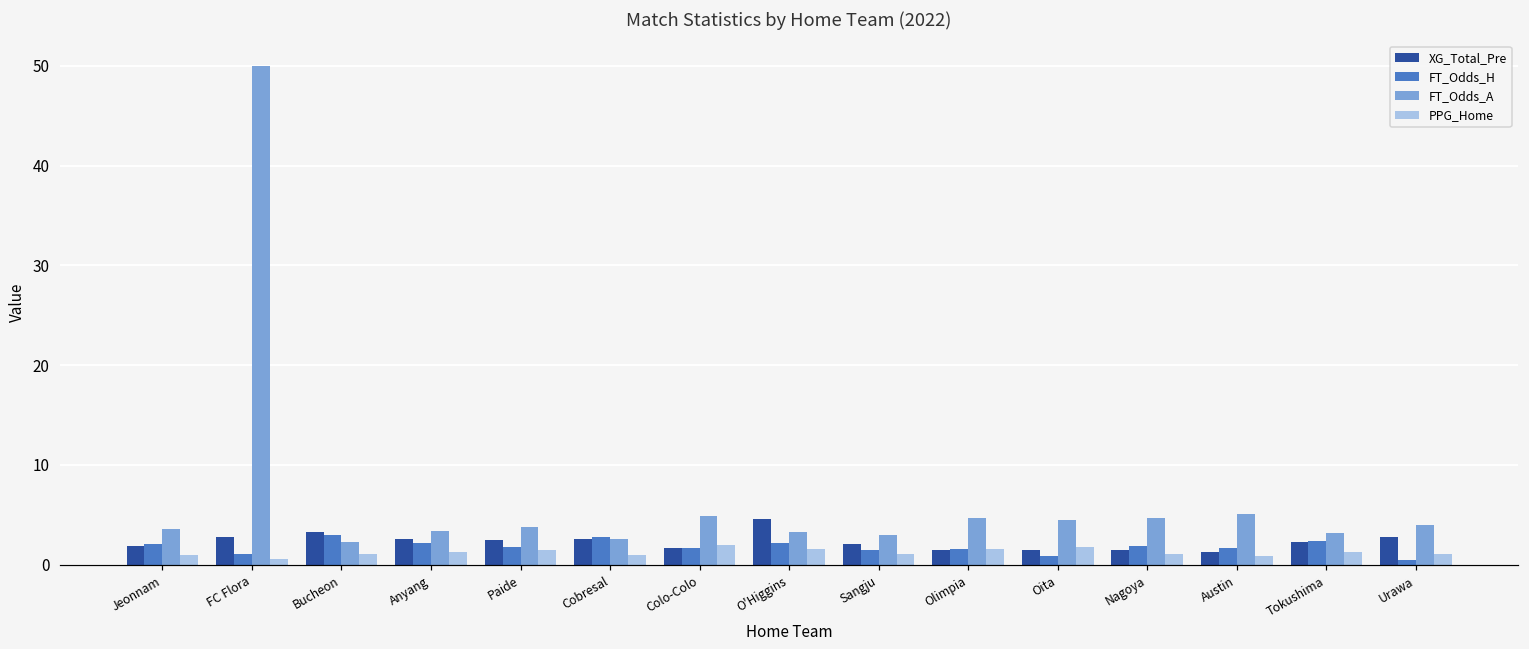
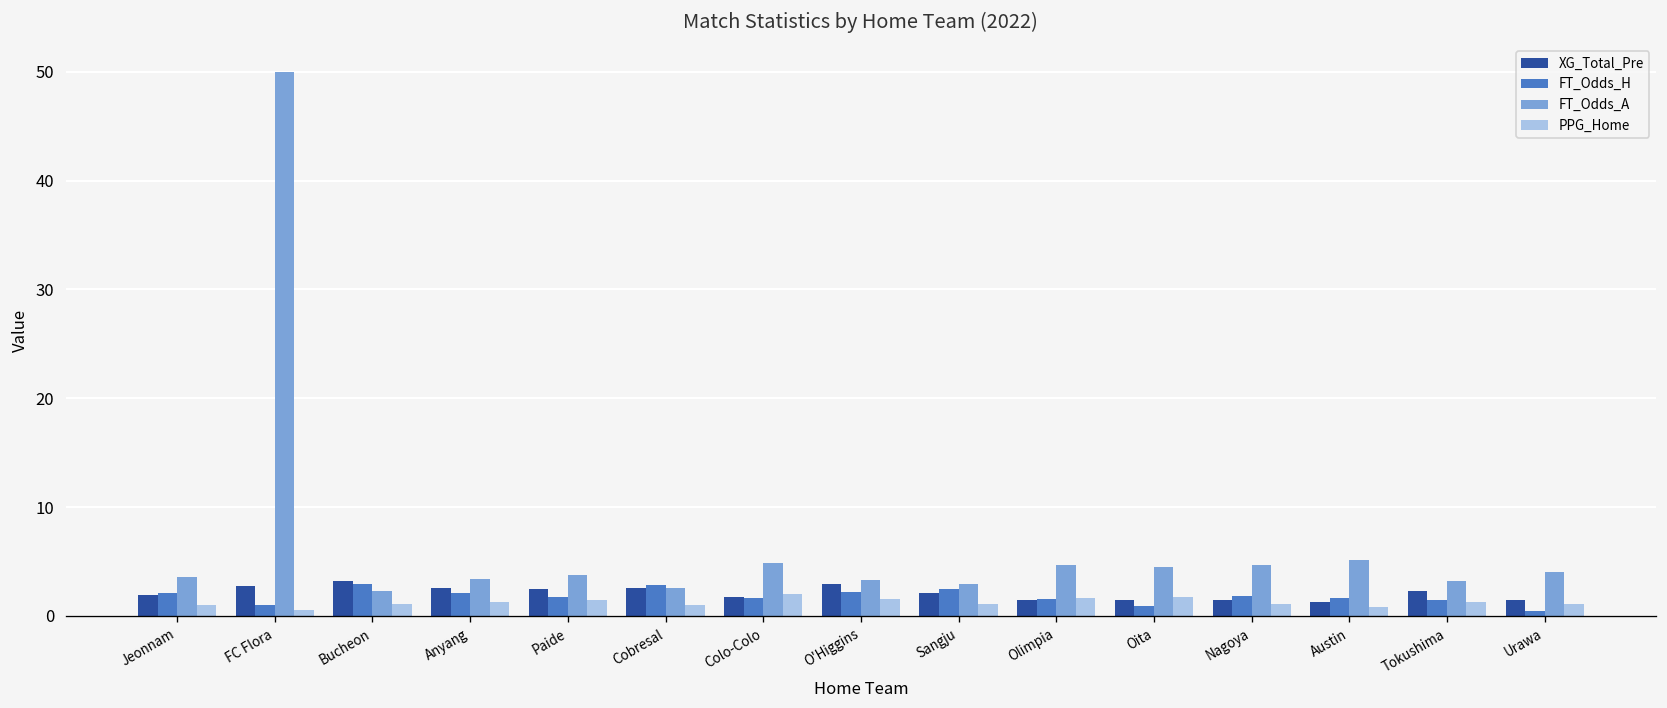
XG_Total_Pre, O'Higgins: 5 -> 3
FT_Odds_H, Sangju: 2 -> 3
FT_Odds_H, Tokushima: 2 -> 1
XG_Total_Pre, Urawa: 3 -> 1
